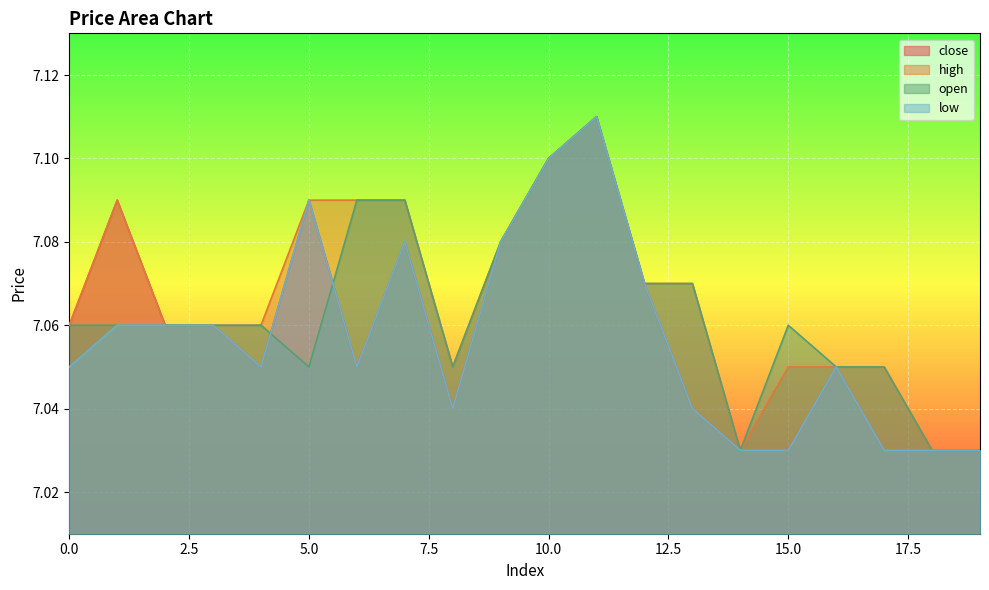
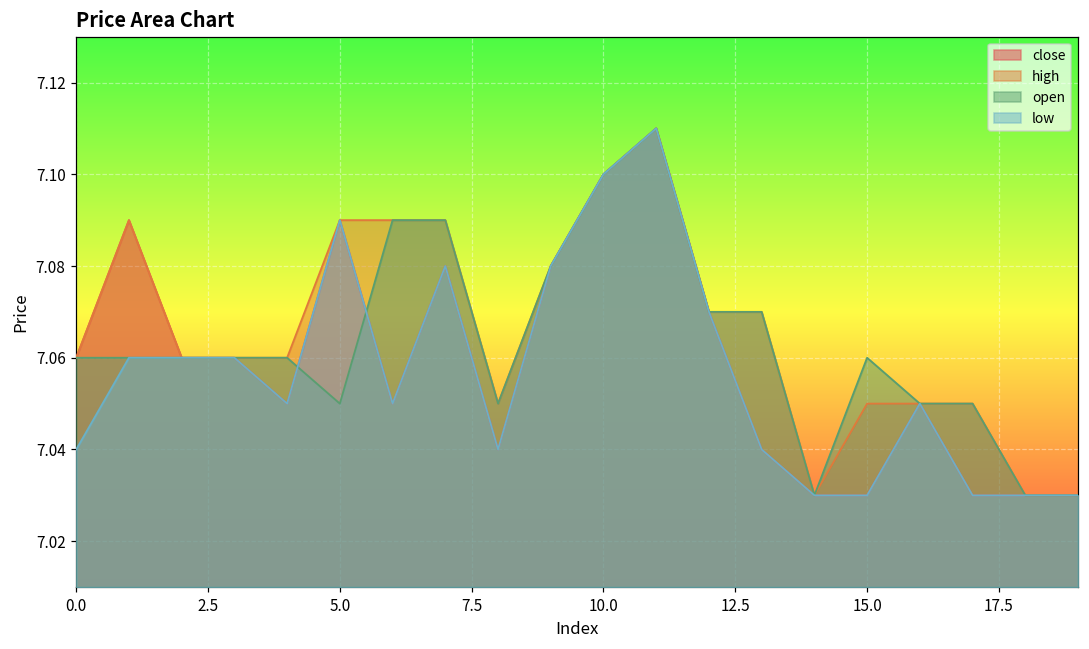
low, 0.0: 7.05 -> 7.04
